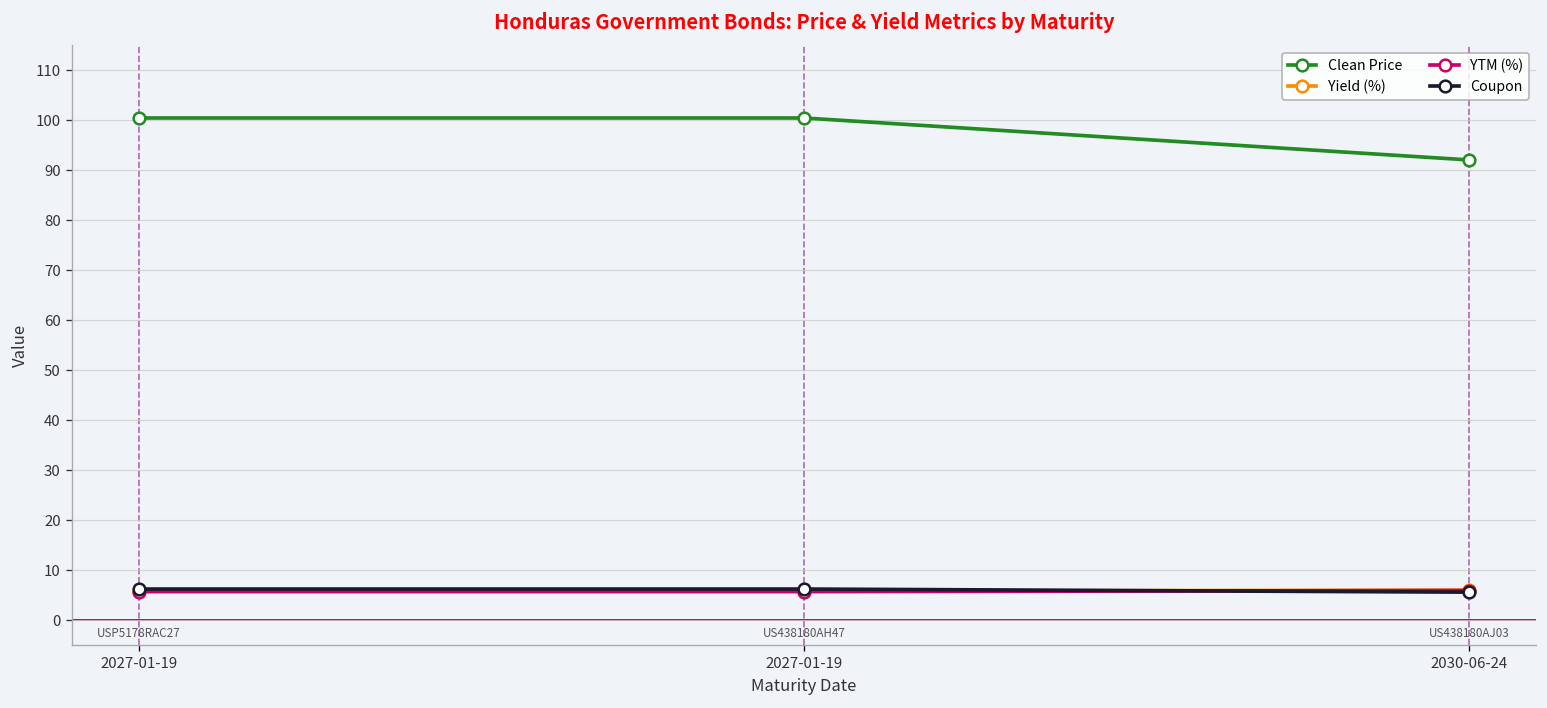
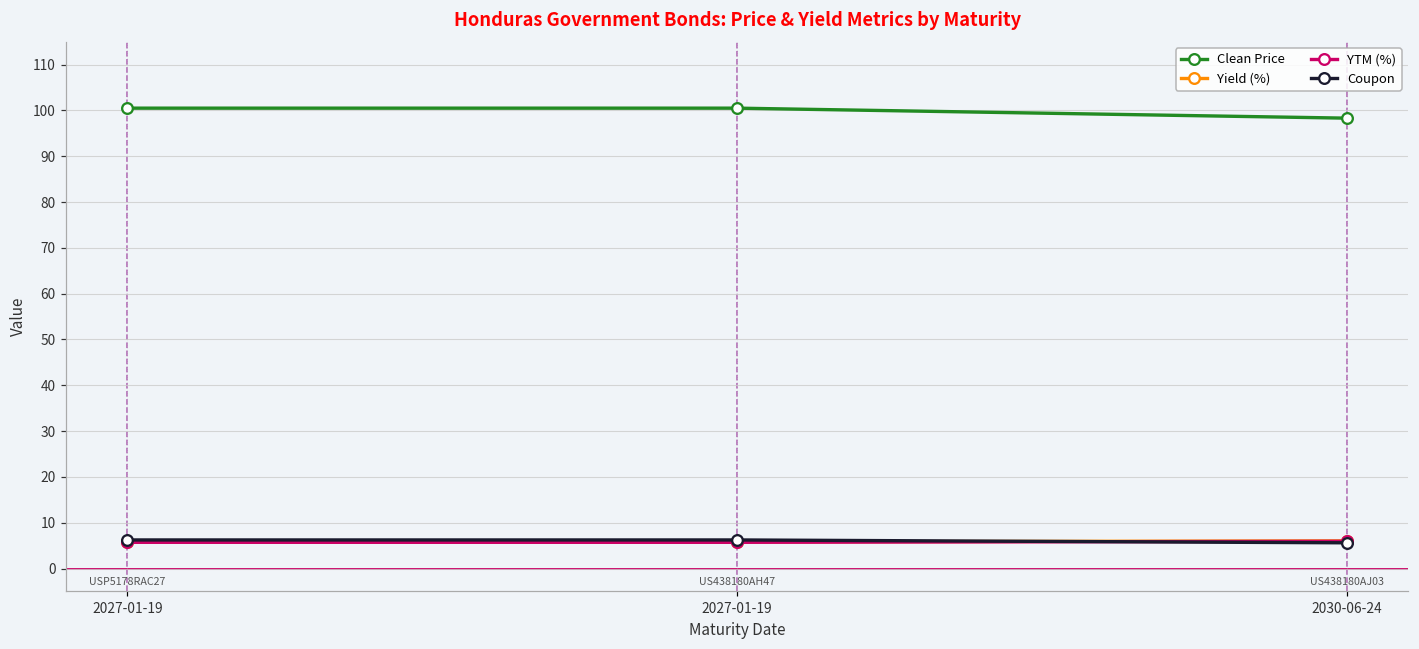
Clean Price, 2030-06-24: 92 -> 98
